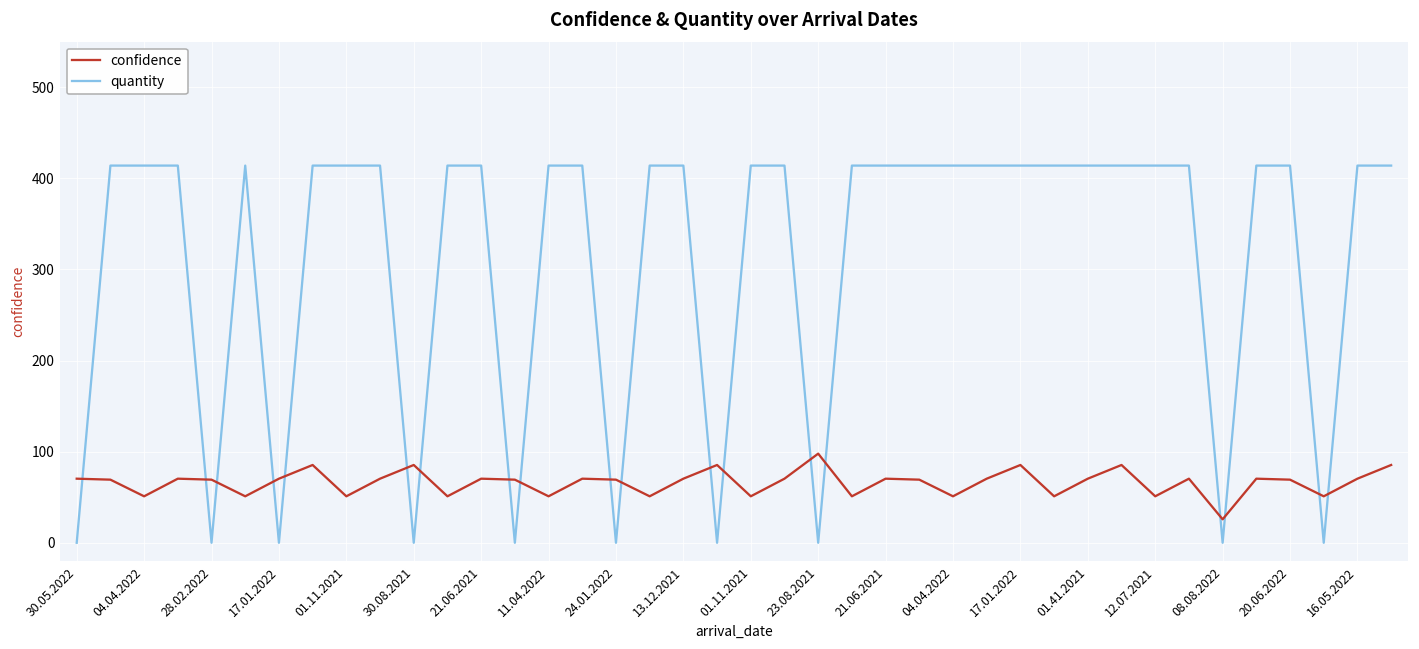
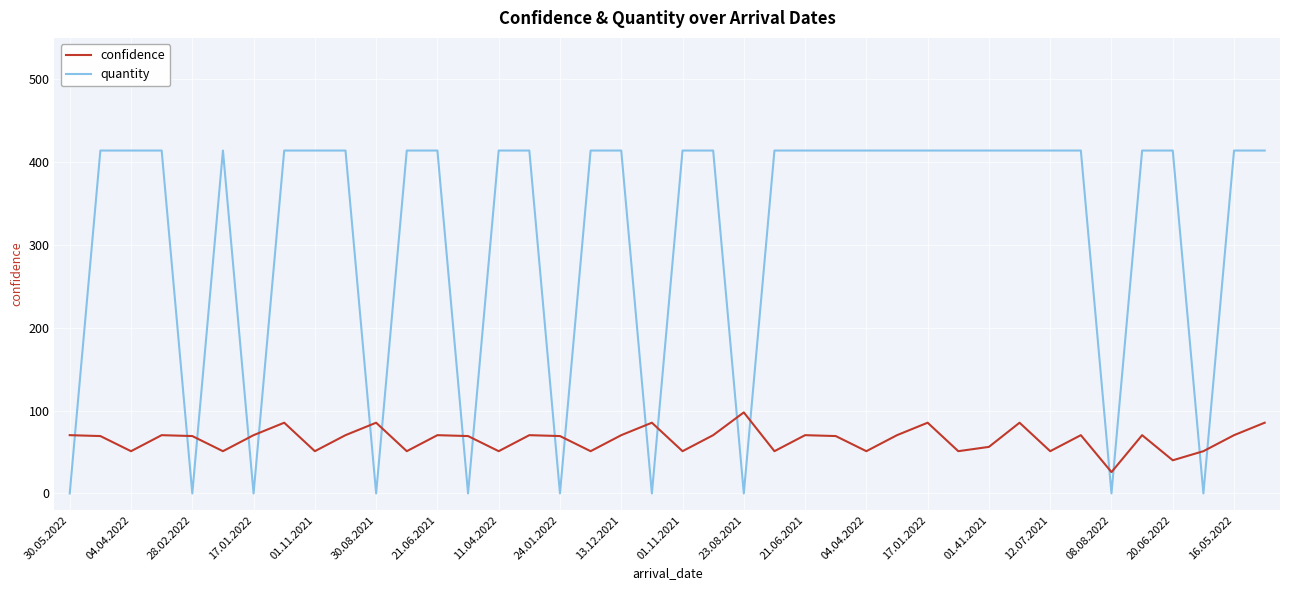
confidence, 01.41.2021: 70 -> 60
confidence, 20.06.2022: 70 -> 40
